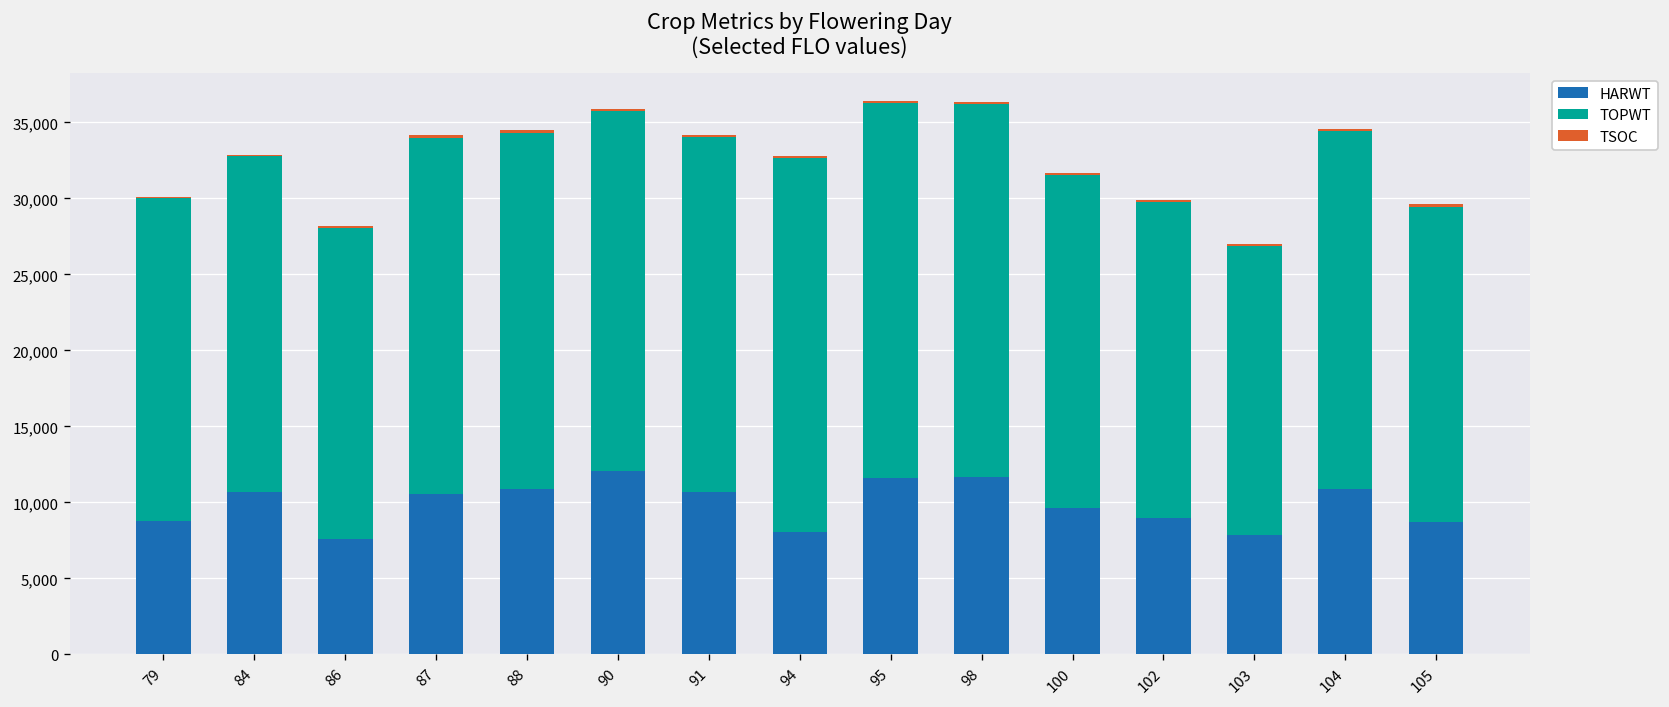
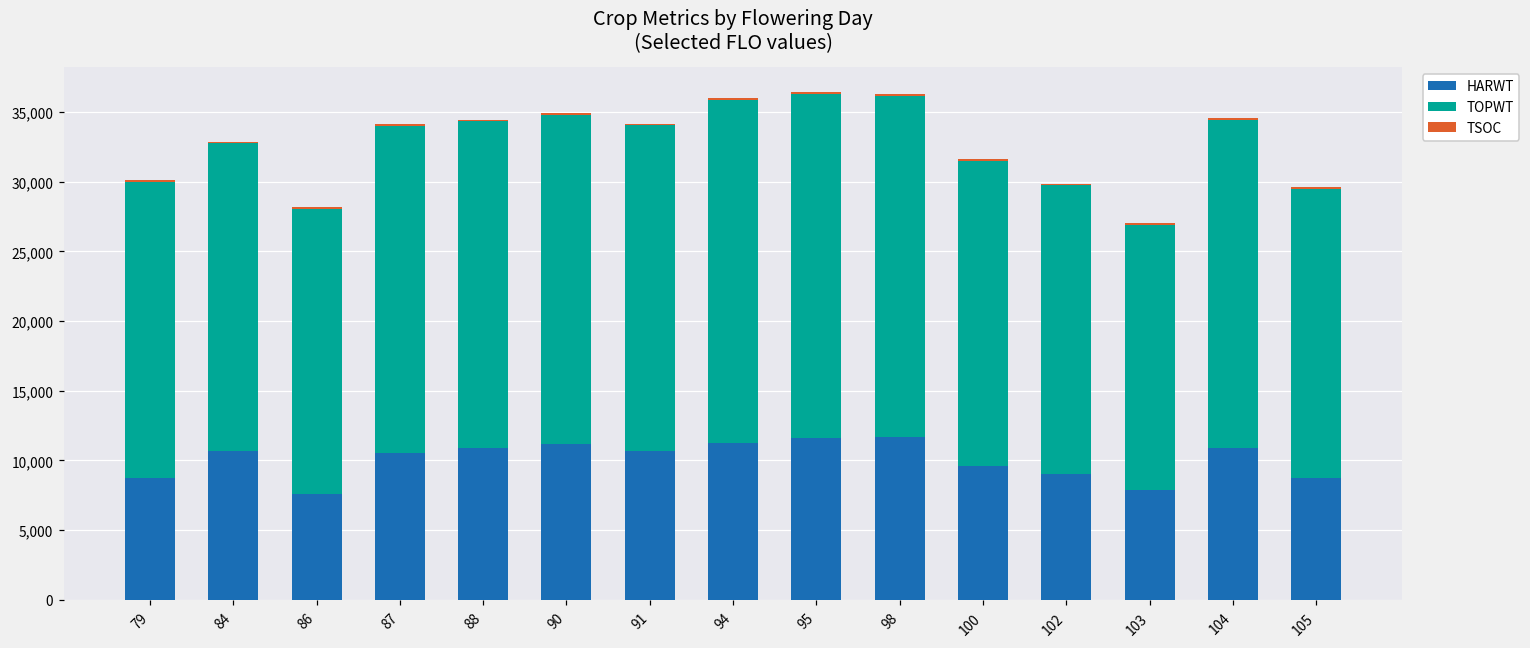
HARWT, 90: 12,100 -> 11,200
HARWT, 94: 8,100 -> 11,300
